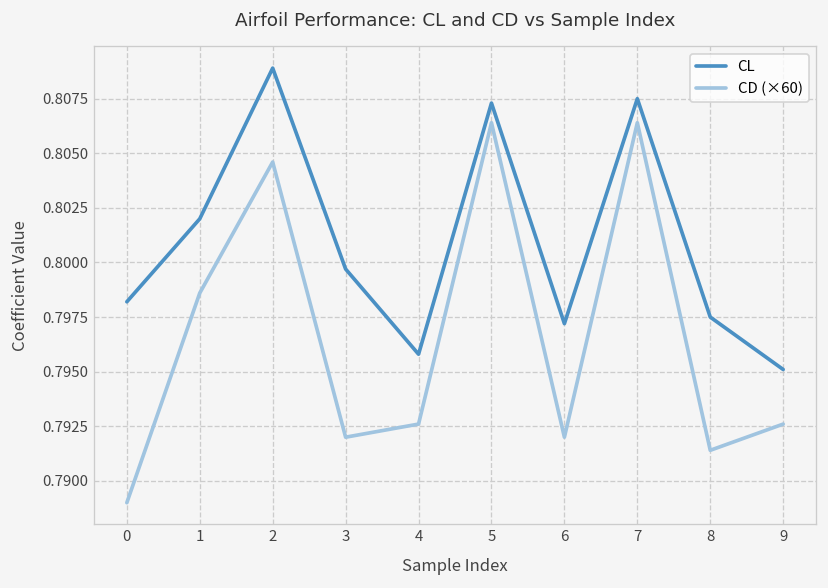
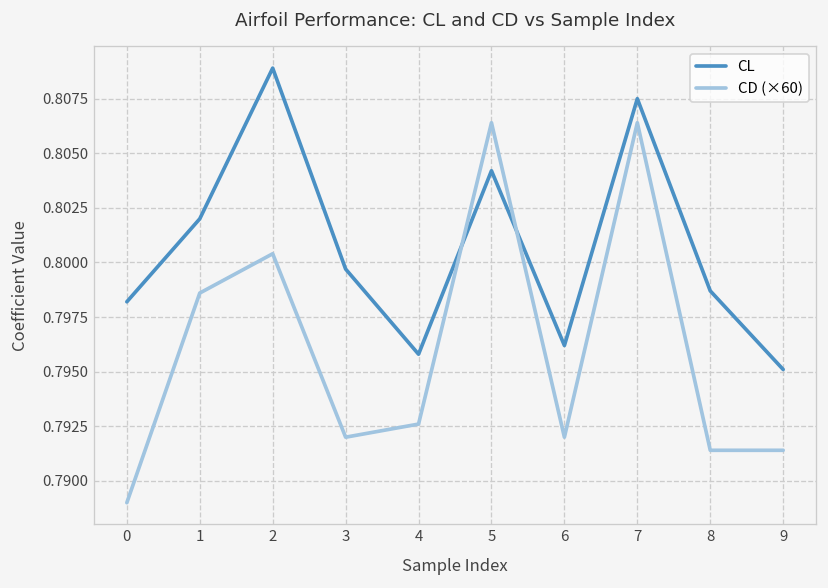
CD (×60), 2: 0.8046 -> 0.8004
CL, 5: 0.8073 -> 0.8042
CL, 6: 0.7972 -> 0.7962
CL, 8: 0.7975 -> 0.7987
CD (×60), 9: 0.7926 -> 0.7914
